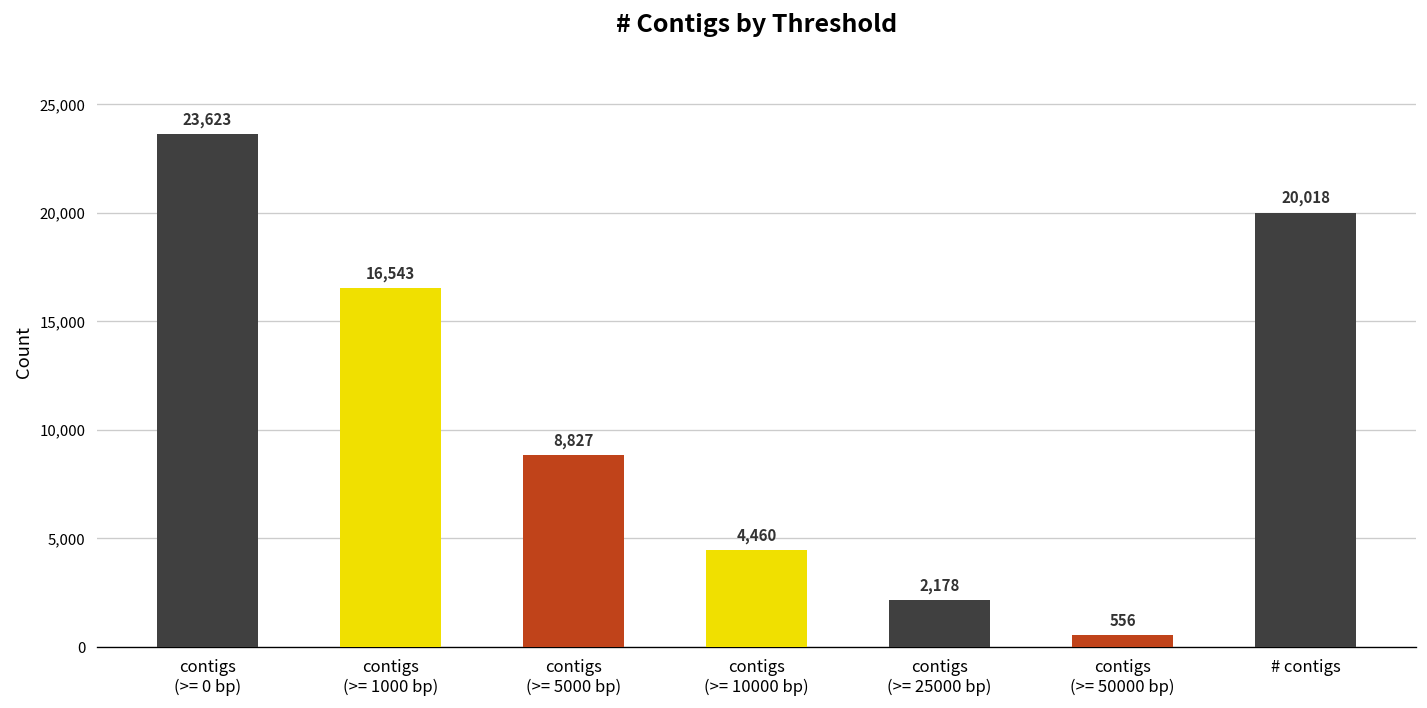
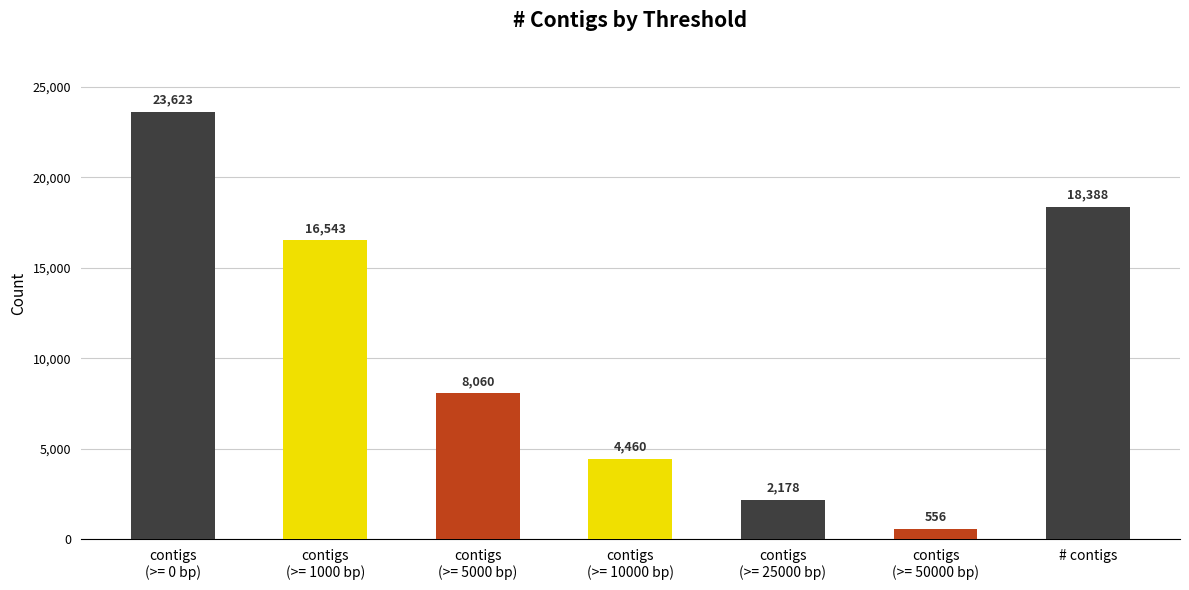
contigs (>= 5000 bp): 8,827 -> 8,060
# contigs: 20,018 -> 18,388
